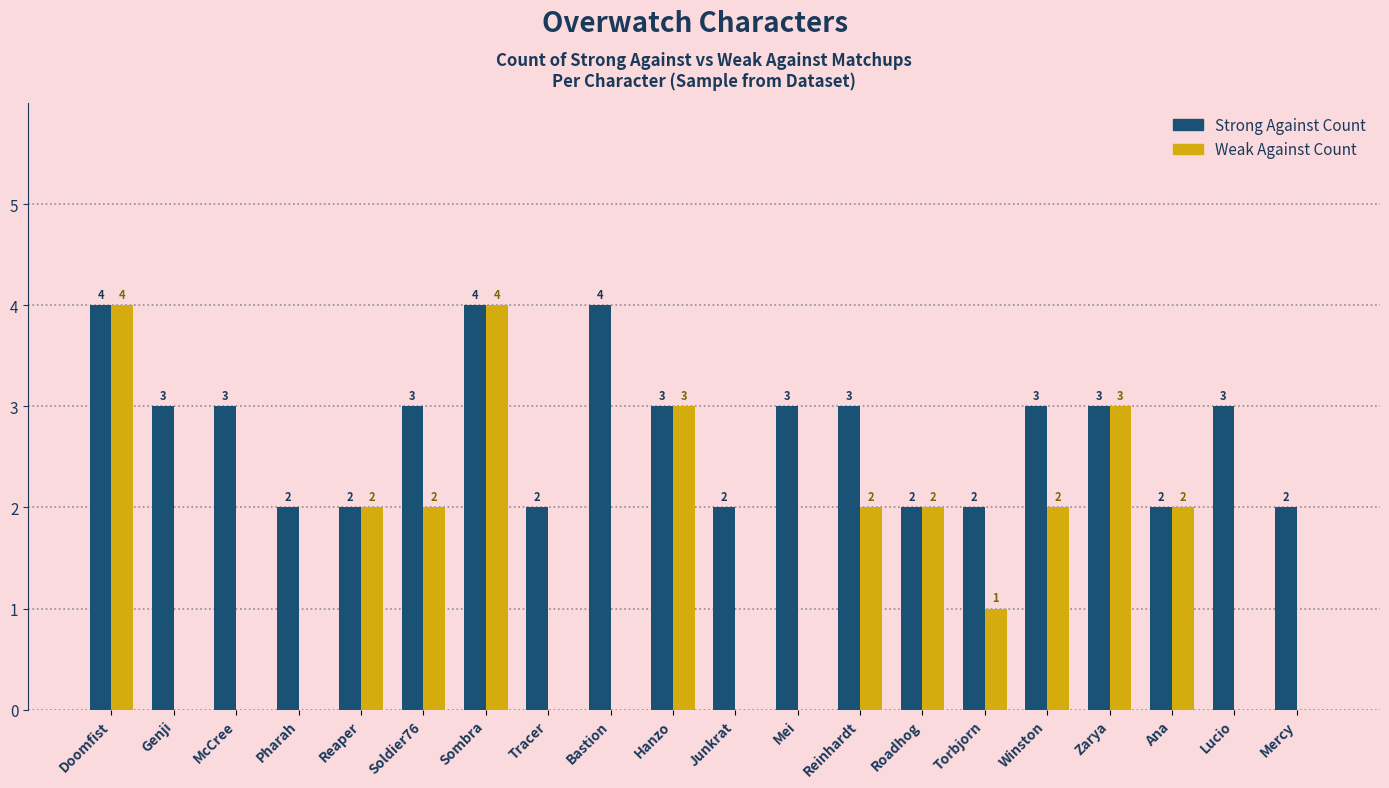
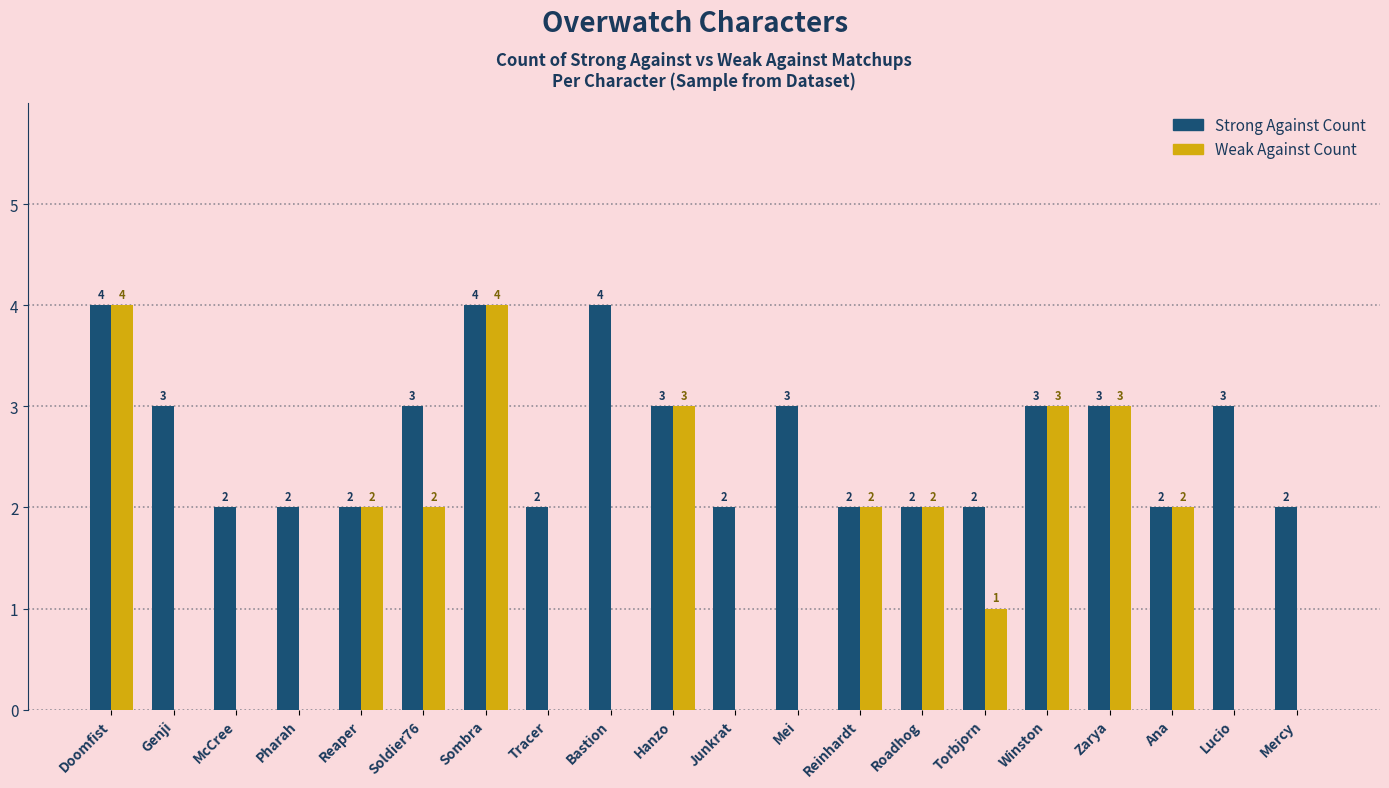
Strong Against Count, McCree: 3 -> 2
Strong Against Count, Reinhardt: 3 -> 2
Weak Against Count, Winston: 2 -> 3
